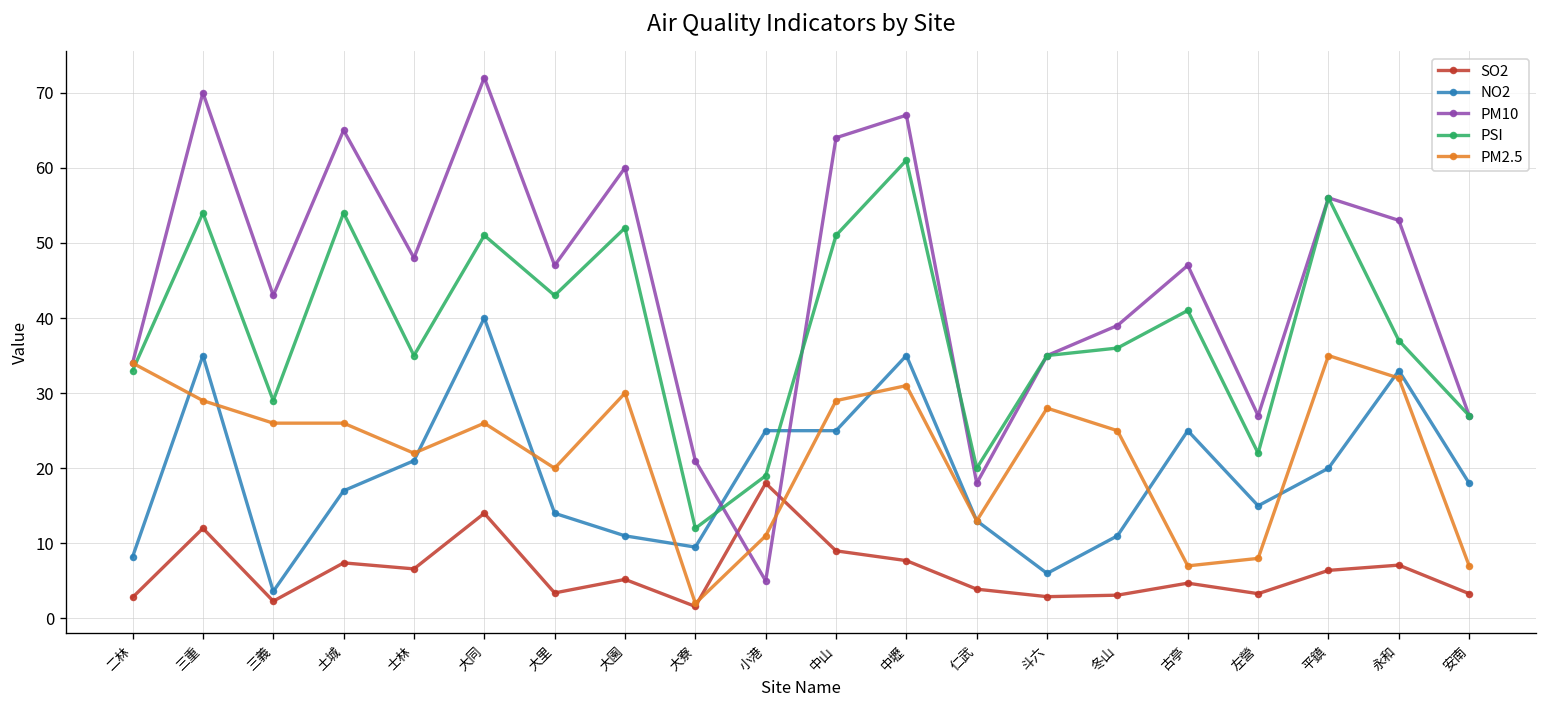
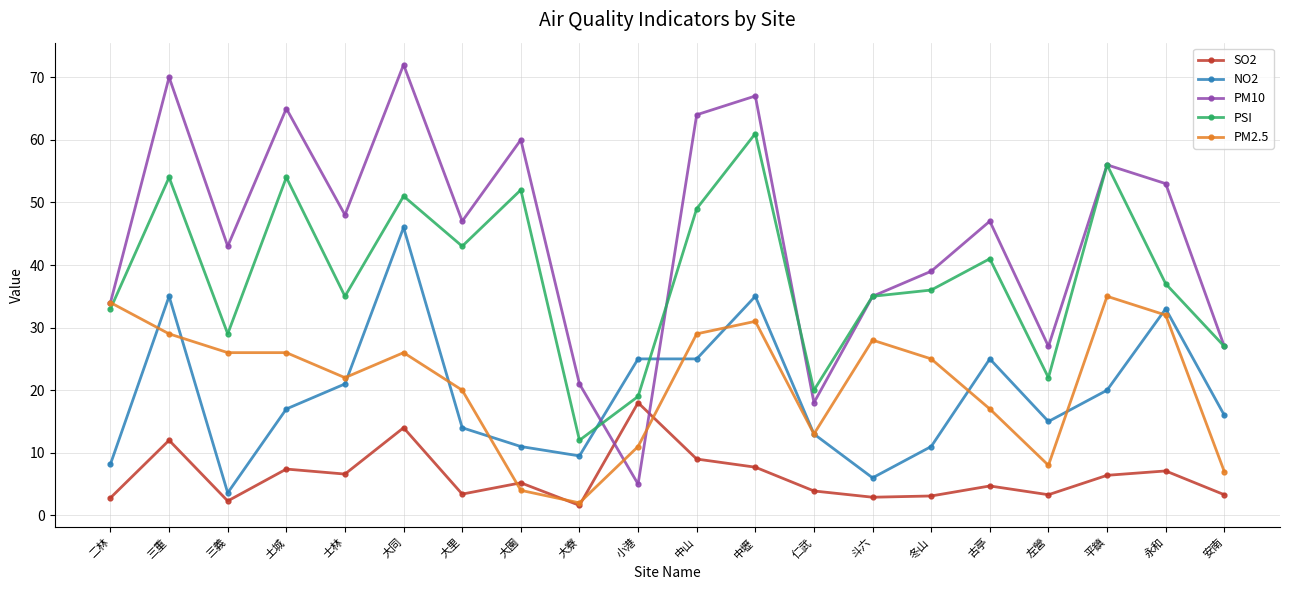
NO2, 大同: 40 -> 46
PM2.5, 大園: 30 -> 4
PSI, 中山: 51 -> 49
PM2.5, 古亭: 7 -> 17
NO2, 安南: 18 -> 16
